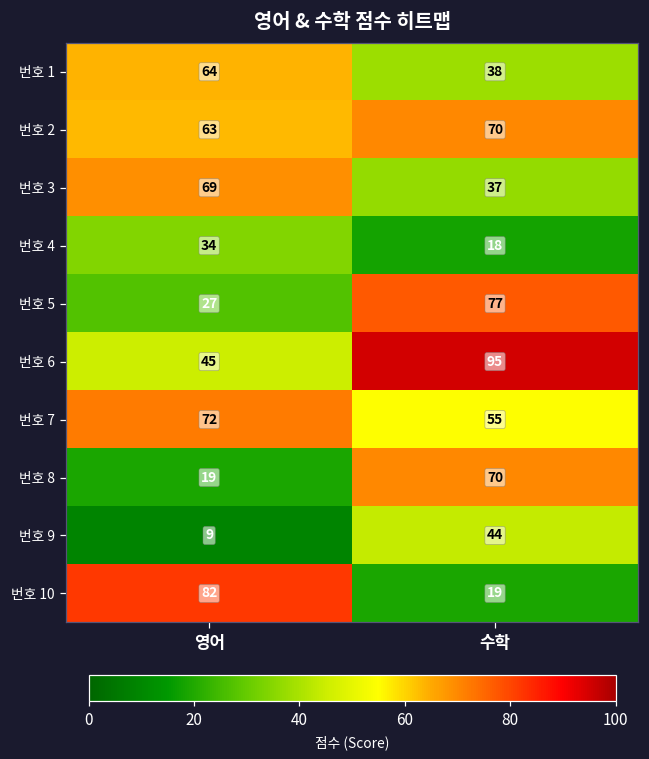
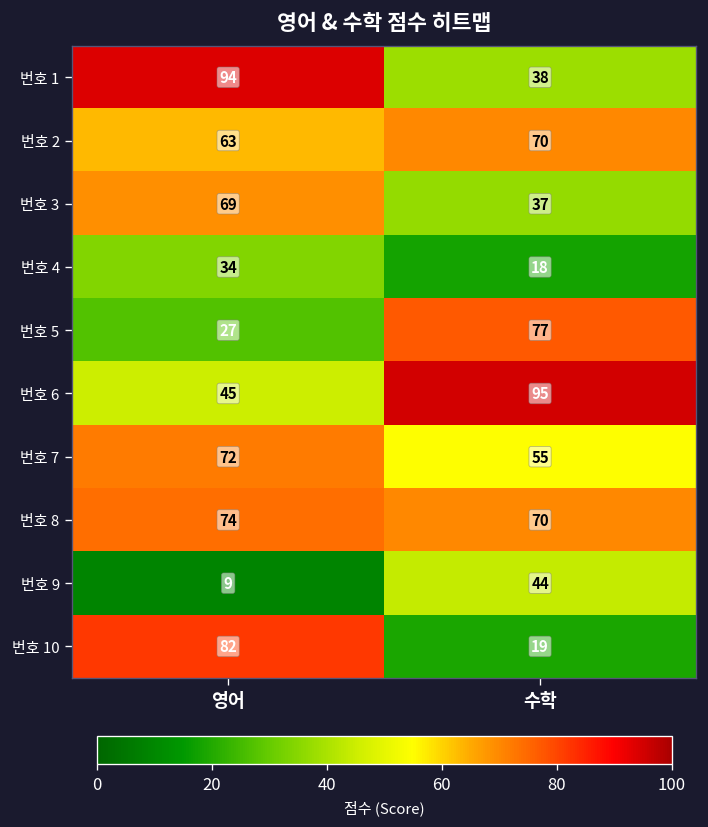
번호 1, 영어: 64 -> 94
번호 8, 영어: 19 -> 74
